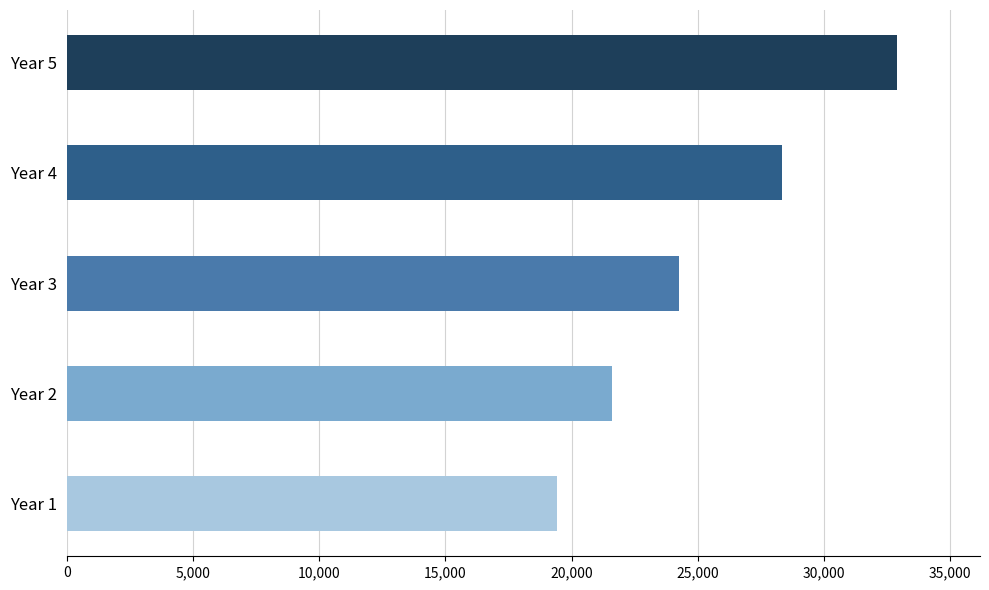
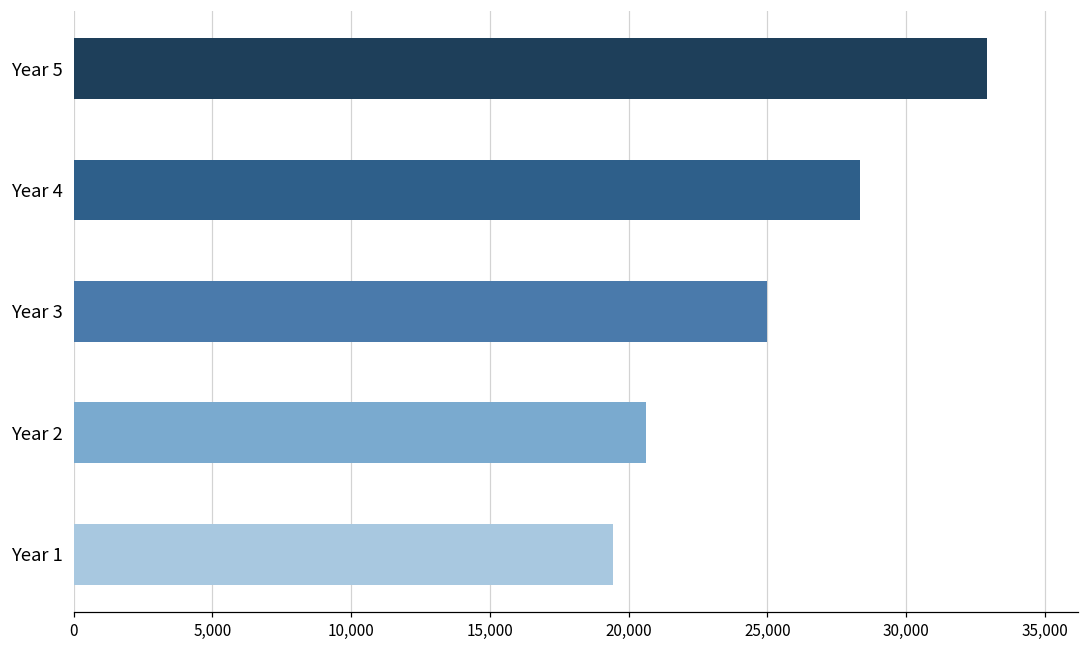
Year 3: 24,300 -> 25,000
Year 2: 21,600 -> 20,600
